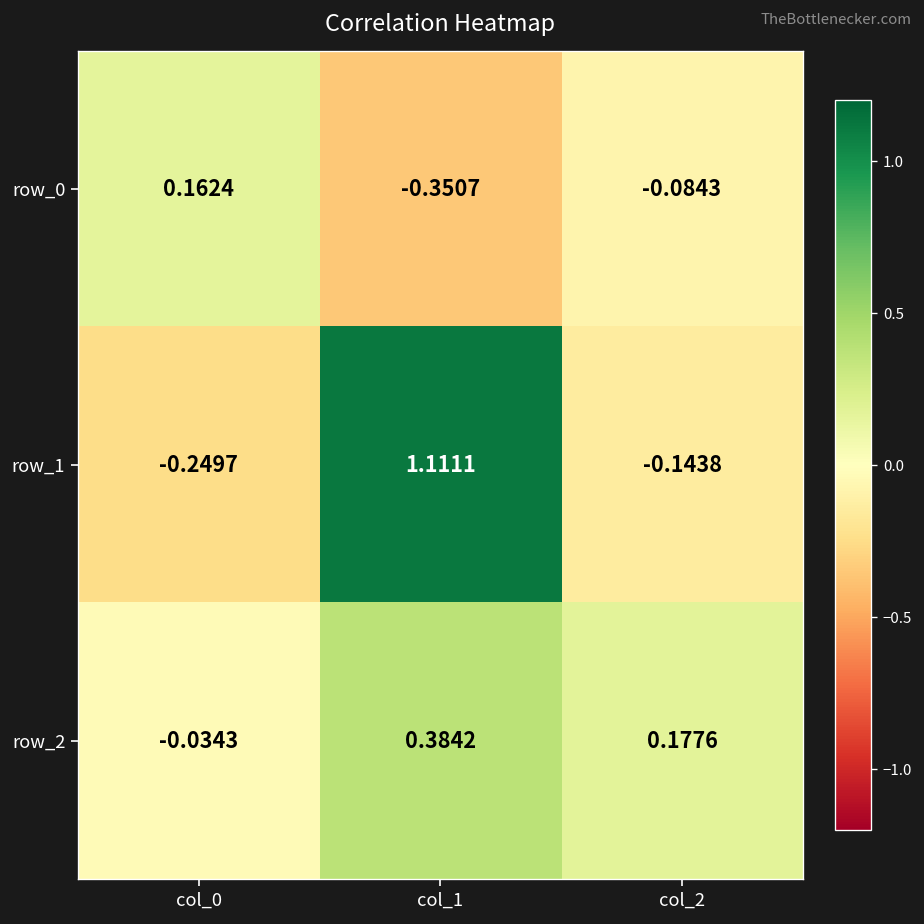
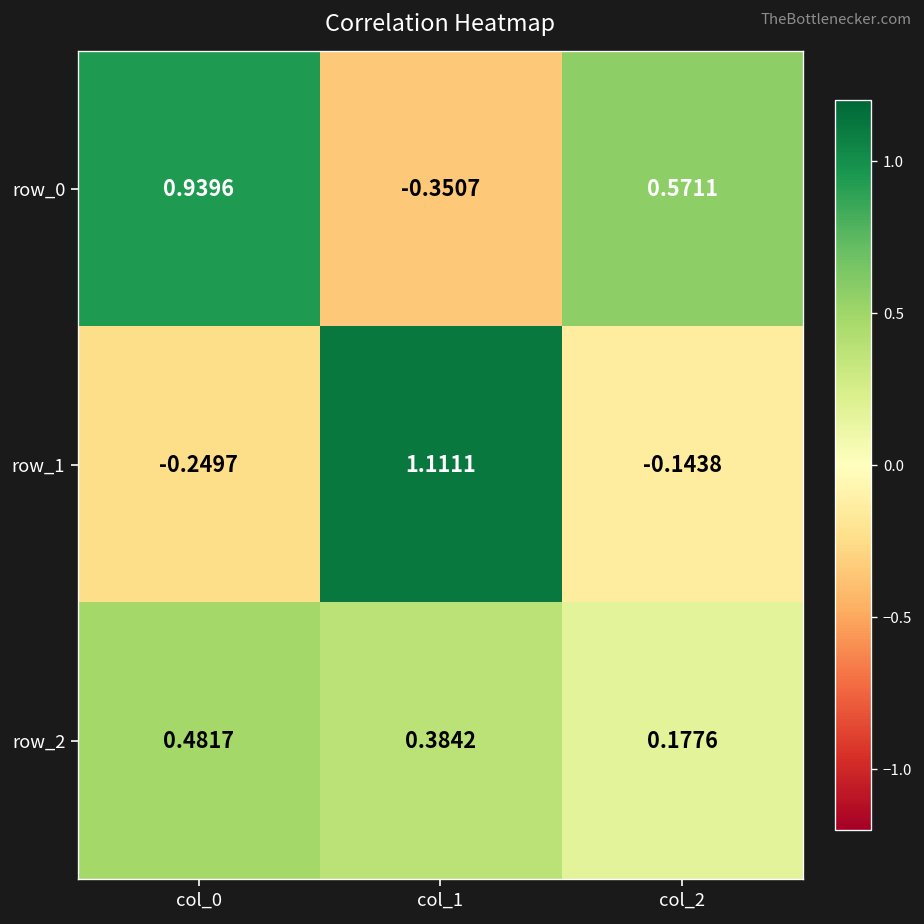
row_0, col_0: 0.1624 -> 0.9396
row_0, col_2: -0.0843 -> 0.5711
row_2, col_0: -0.0343 -> 0.4817
